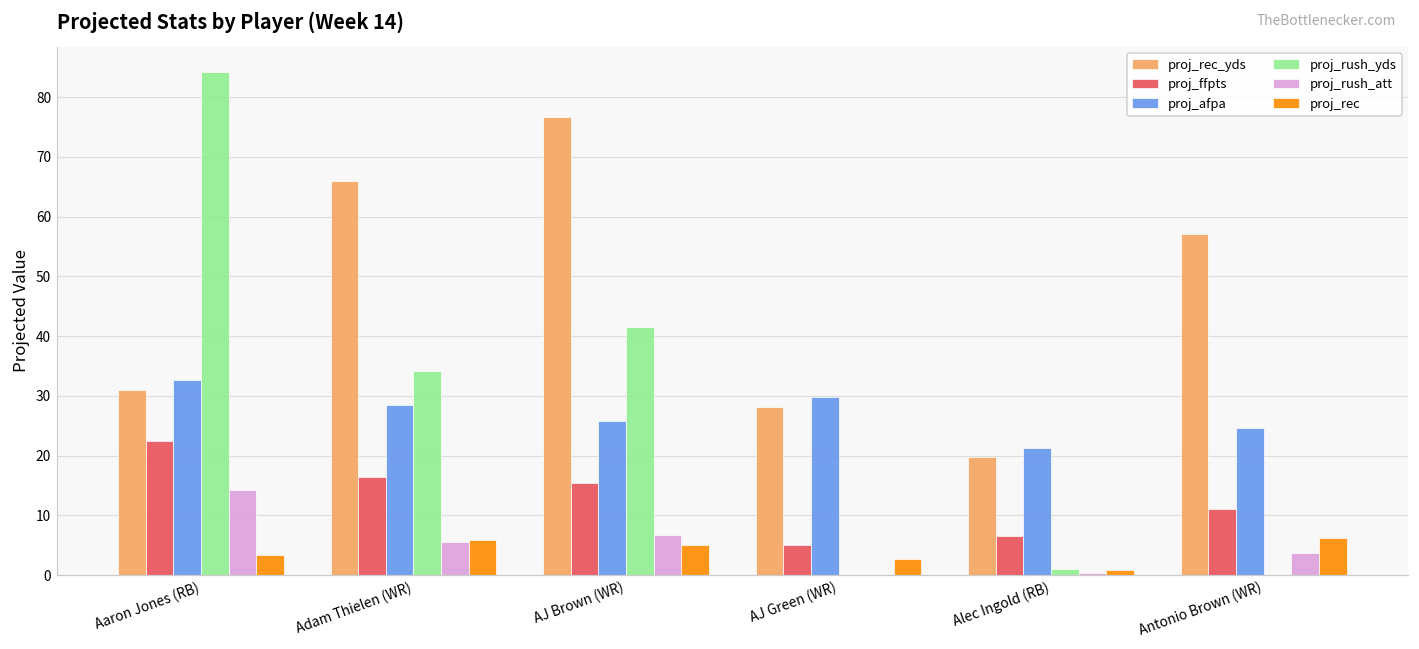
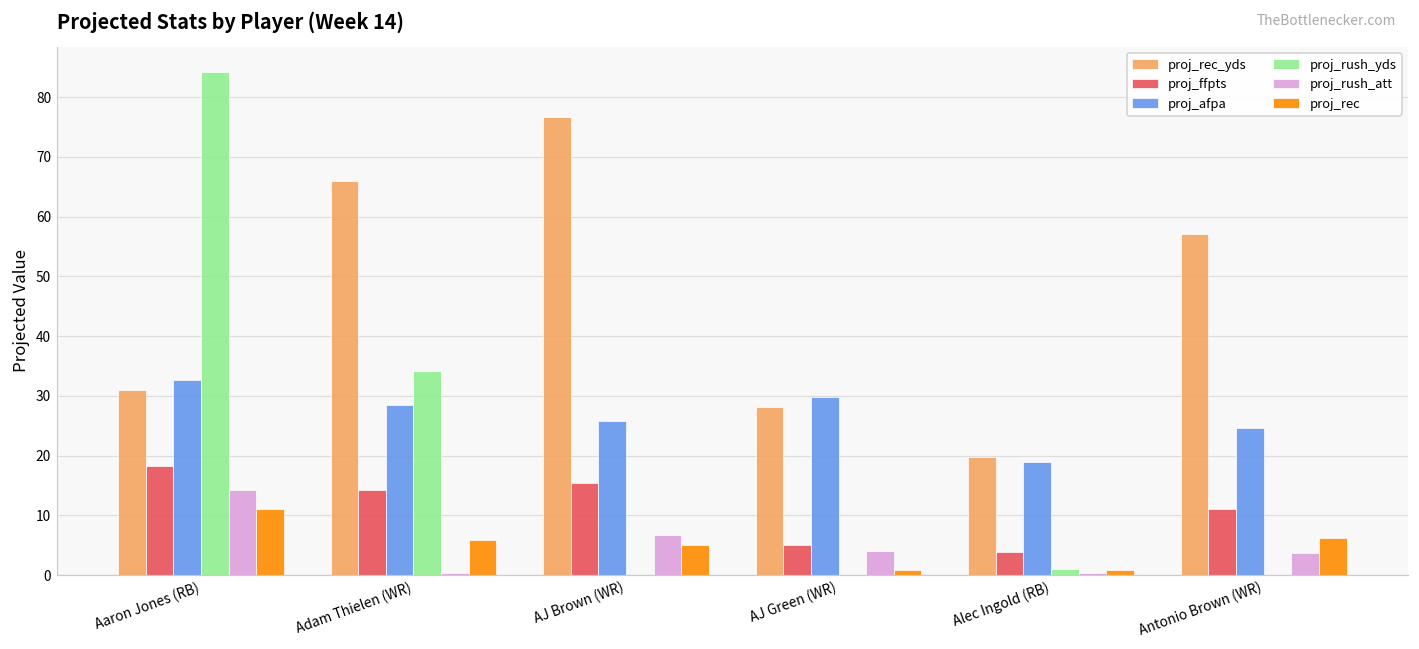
proj_ffpts, Aaron Jones (RB): 22 -> 18
proj_rec, Aaron Jones (RB): 3 -> 11
proj_ffpts, Adam Thielen (WR): 17 -> 14
proj_rush_att, Adam Thielen (WR): 6 -> 0
proj_rush_yds, AJ Brown (WR): 42 -> 0
proj_rush_att, AJ Green (WR): 0 -> 4
proj_rec, AJ Green (WR): 3 -> 1
proj_ffpts, Alec Ingold (RB): 7 -> 4
proj_afpa, Alec Ingold (RB): 21 -> 19
